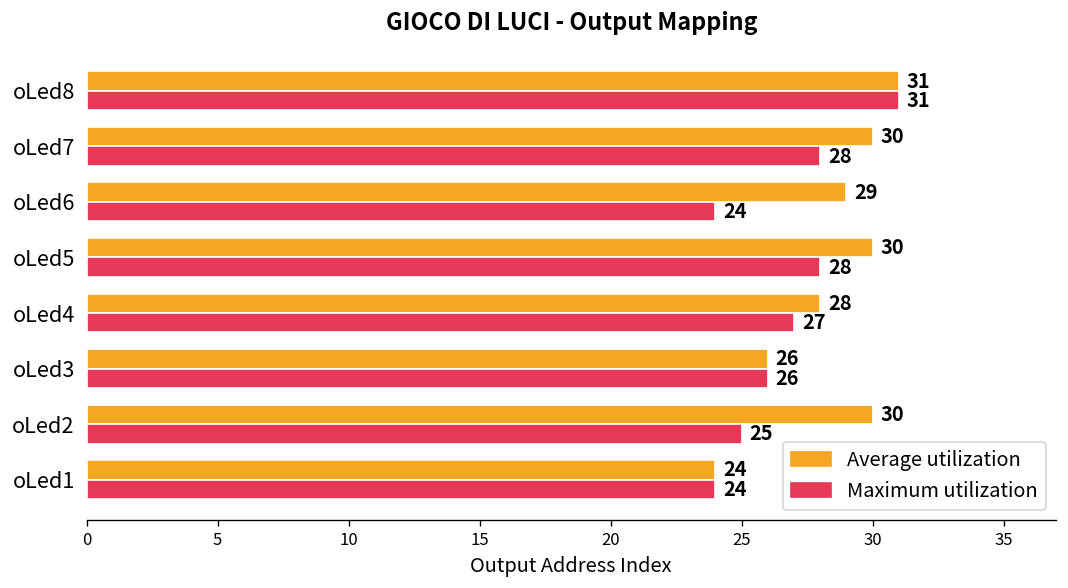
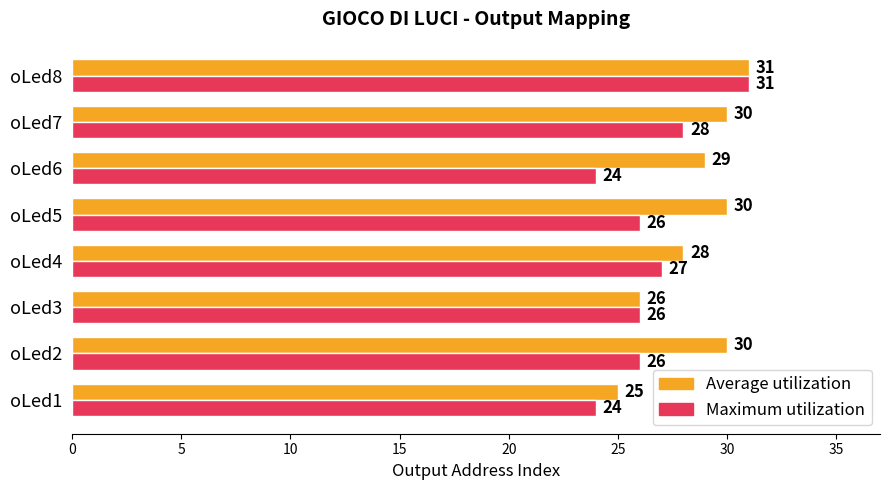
Maximum utilization, oLed5: 28 -> 26
Maximum utilization, oLed2: 25 -> 26
Average utilization, oLed1: 24 -> 25
